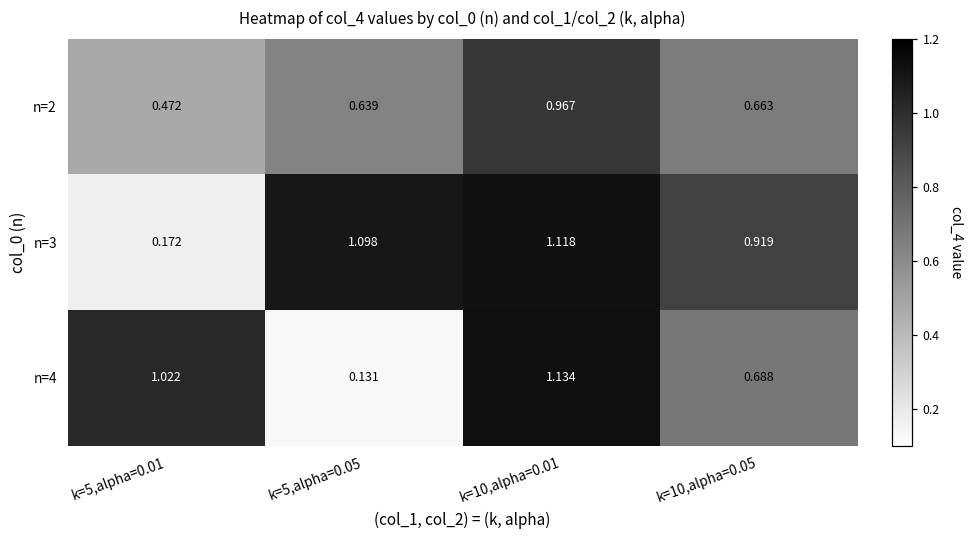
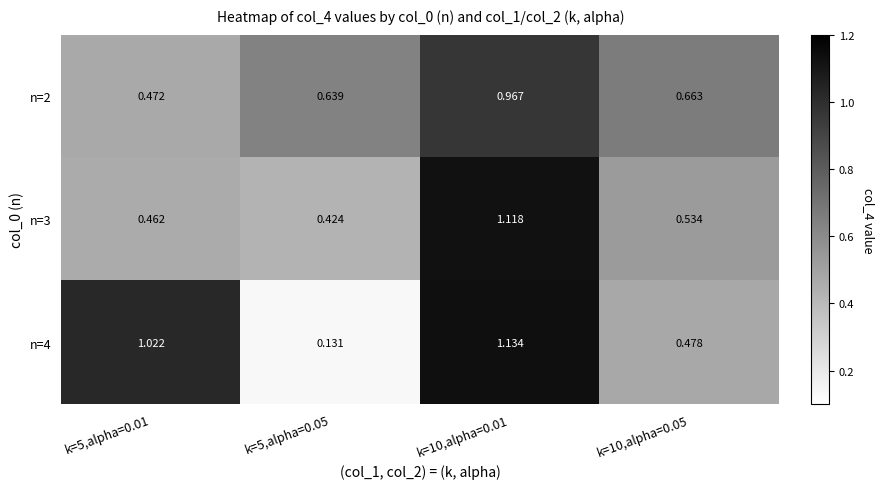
n=3, k=5,alpha=0.01: 0.172 -> 0.462
n=3, k=5,alpha=0.05: 1.098 -> 0.424
n=3, k=10,alpha=0.05: 0.919 -> 0.534
n=4, k=10,alpha=0.05: 0.688 -> 0.478
